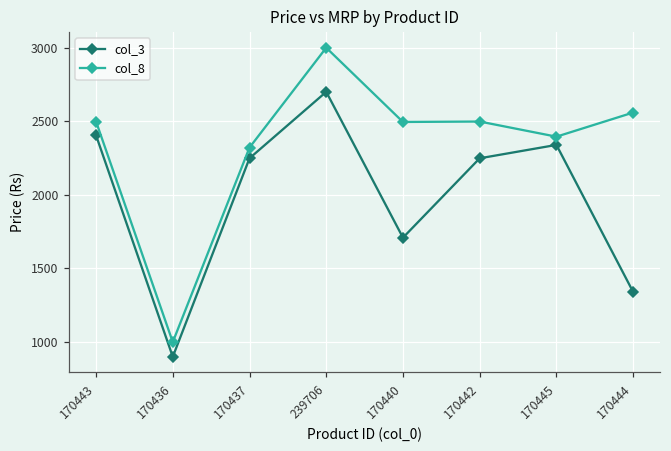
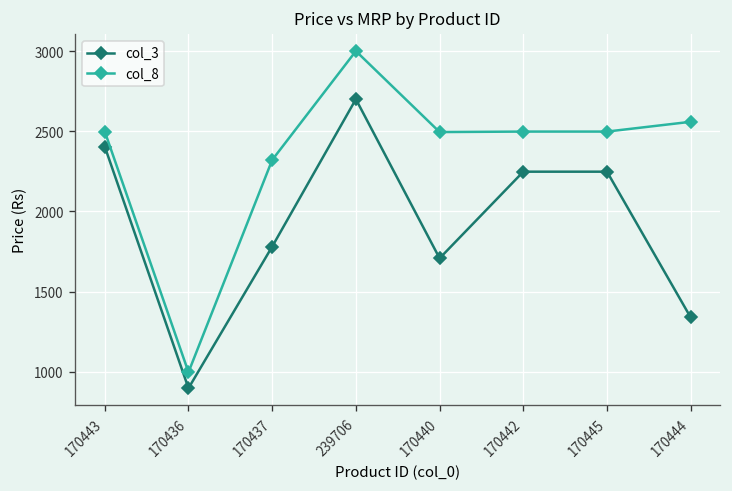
col_3, 170437: 2250 -> 1780
col_3, 170445: 2340 -> 2250
col_8, 170445: 2400 -> 2500
